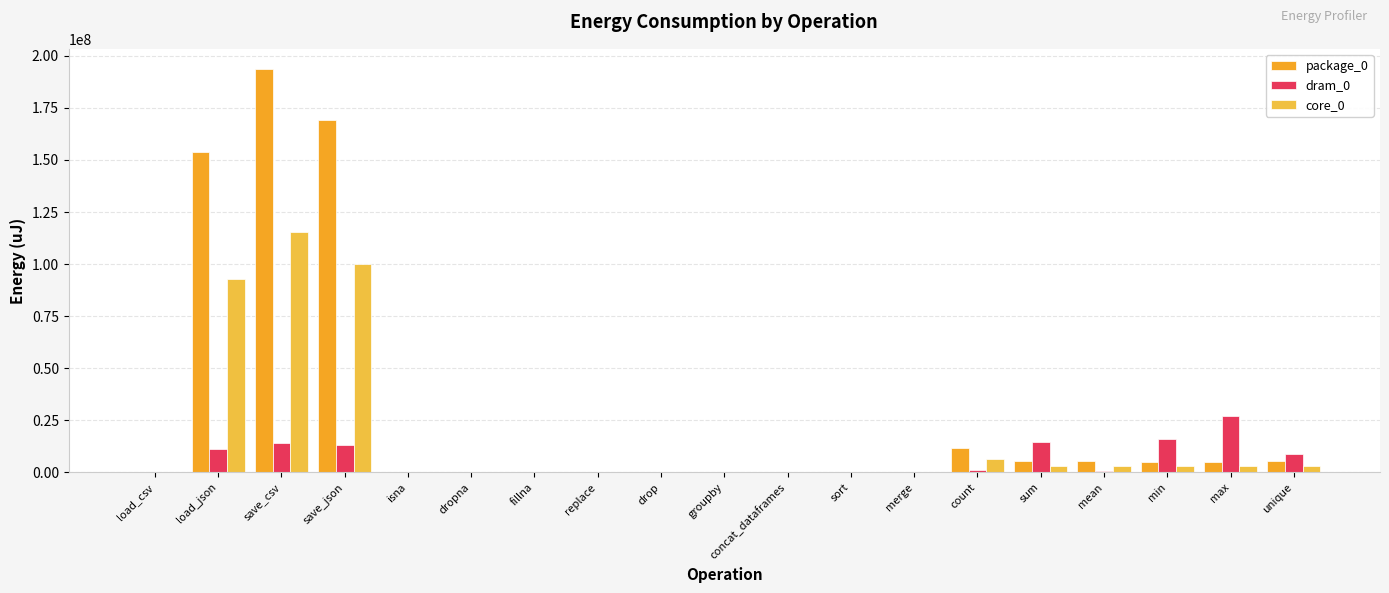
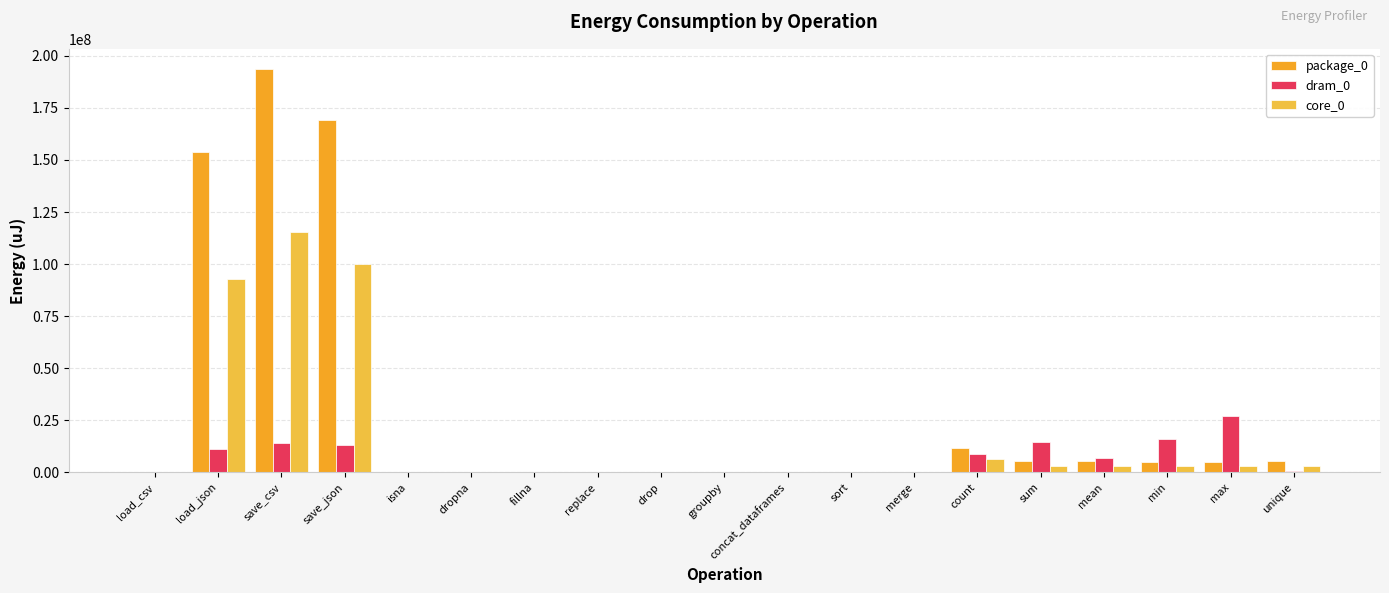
dram_0, count: 1000000 -> 9000000
dram_0, mean: 1000000 -> 7000000
dram_0, unique: 9000000 -> 1000000
